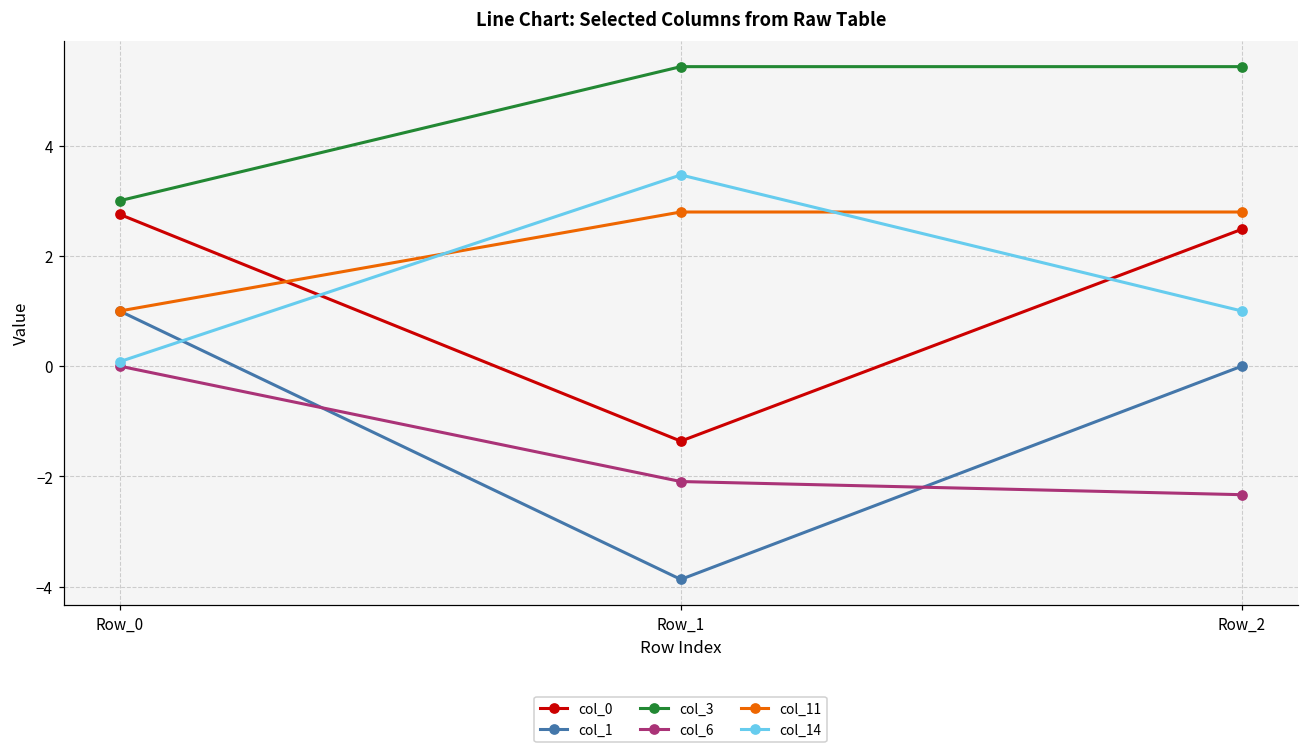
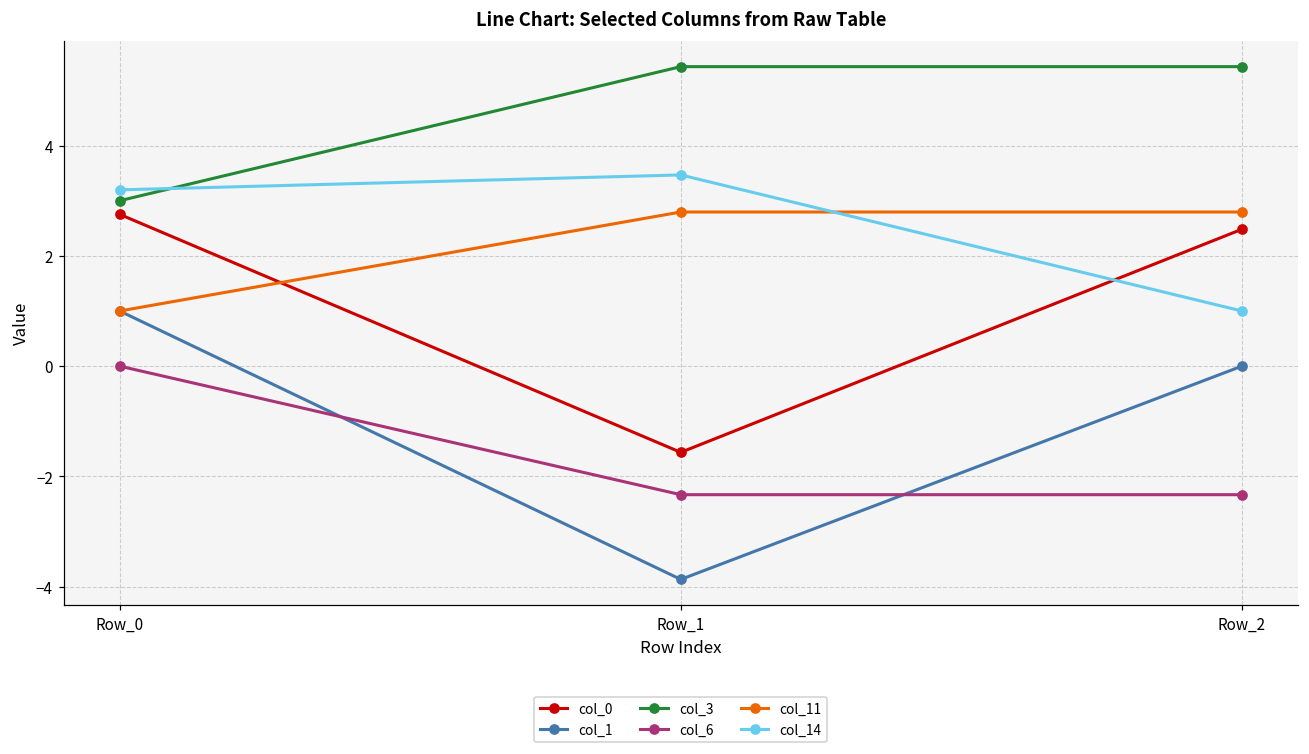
col_14, Row_0: 0.1 -> 3.2
col_0, Row_1: -1.4 -> -1.6
col_6, Row_1: -2.1 -> -2.3
